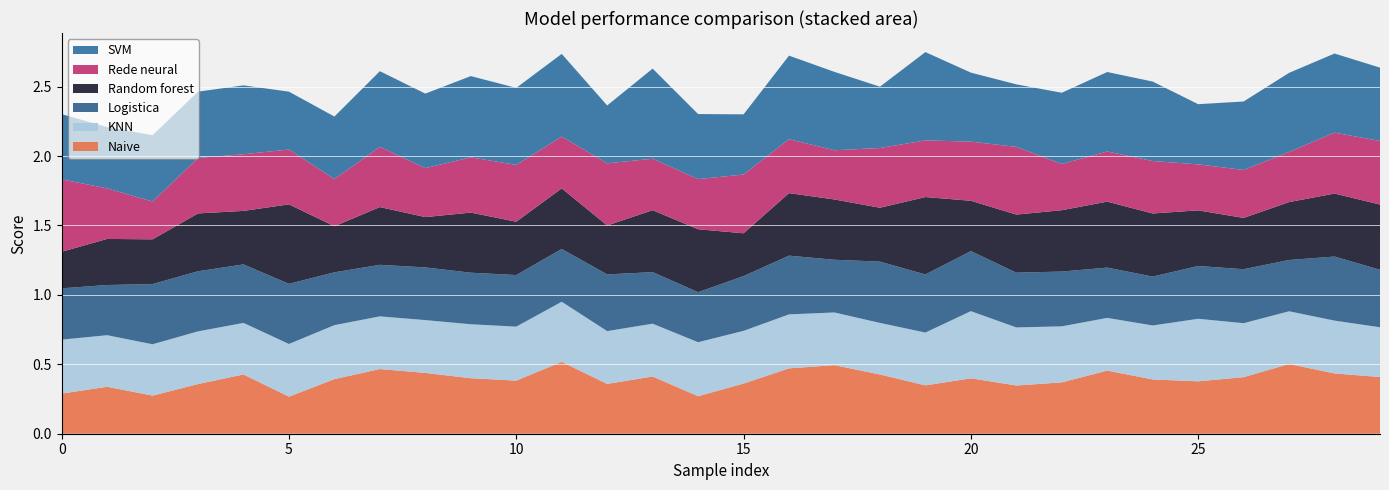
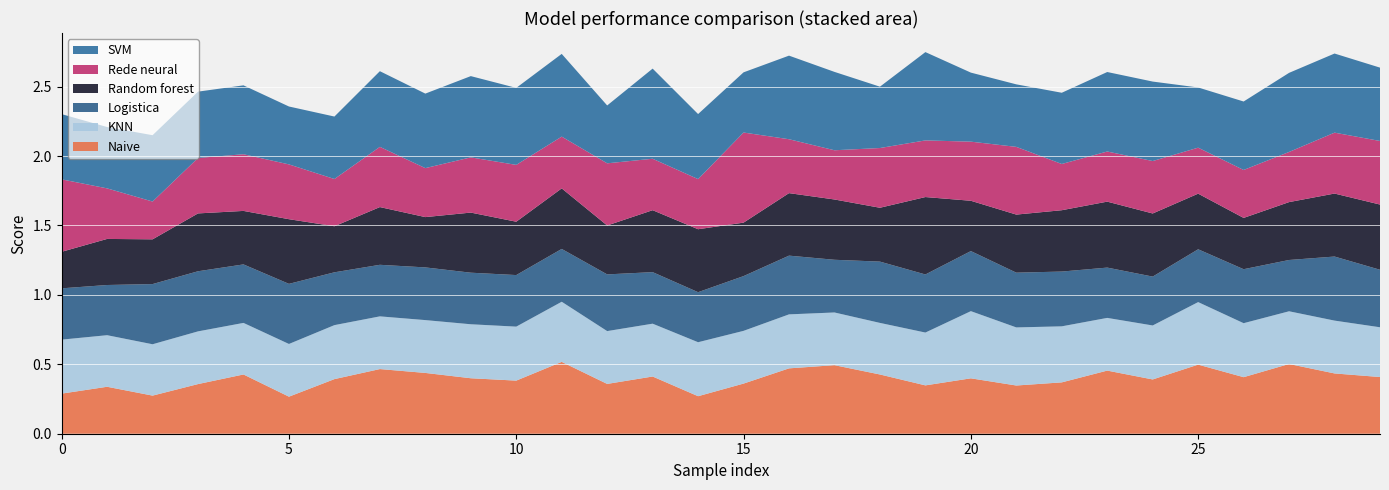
Random forest, 5: 0.57 -> 0.47
Random forest, 15: 0.31 -> 0.39
Rede neural, 15: 0.42 -> 0.65
Naive, 25: 0.38 -> 0.50
